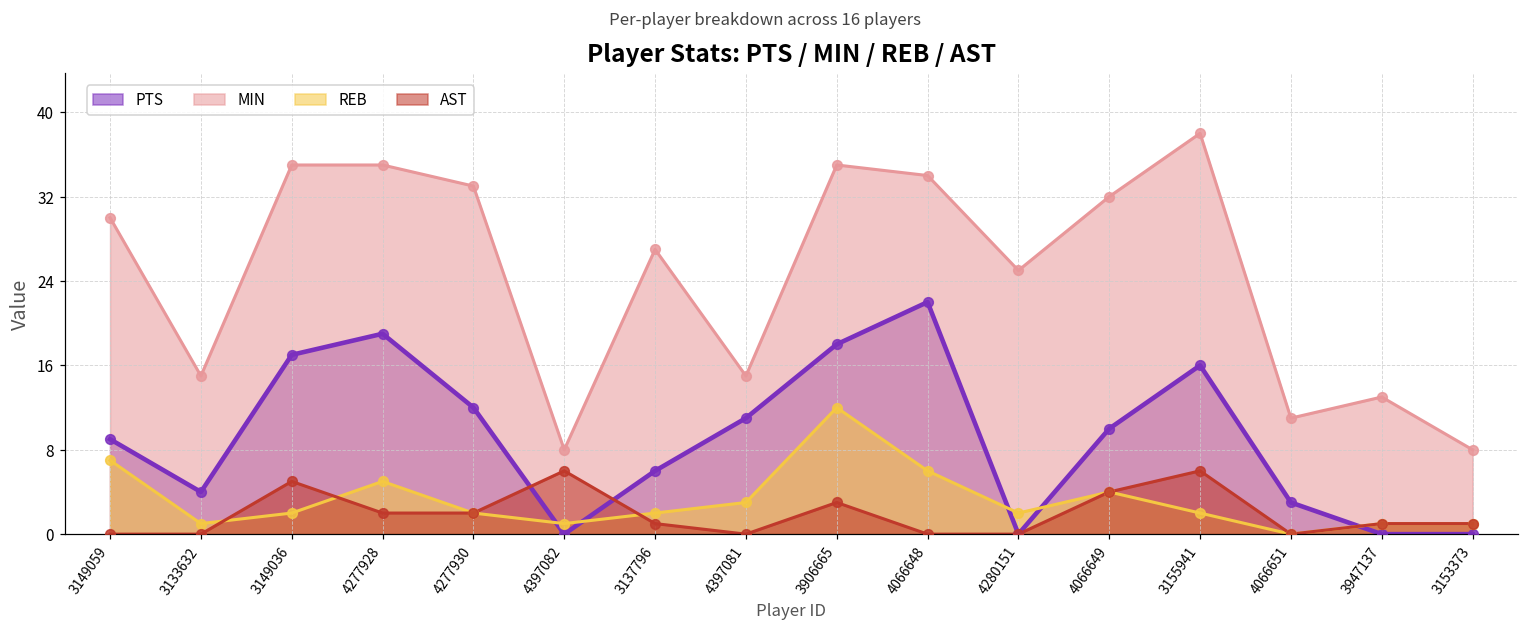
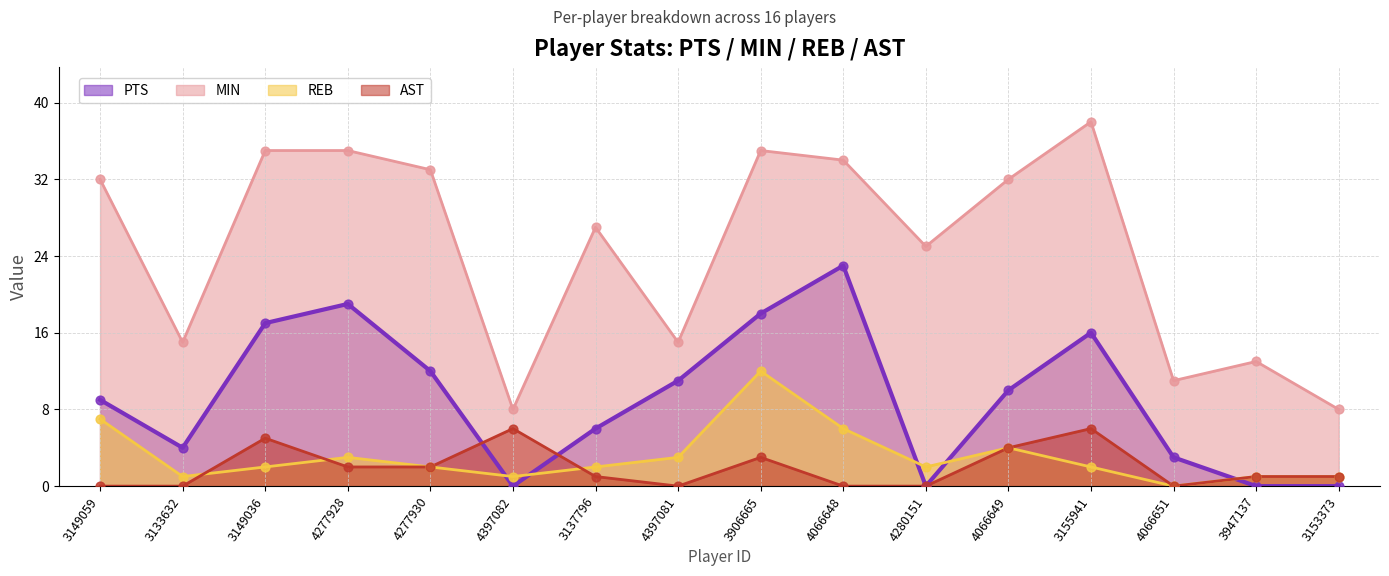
MIN, 3149059: 30 -> 32
REB, 4277928: 5 -> 3
PTS, 4066648: 22 -> 23
